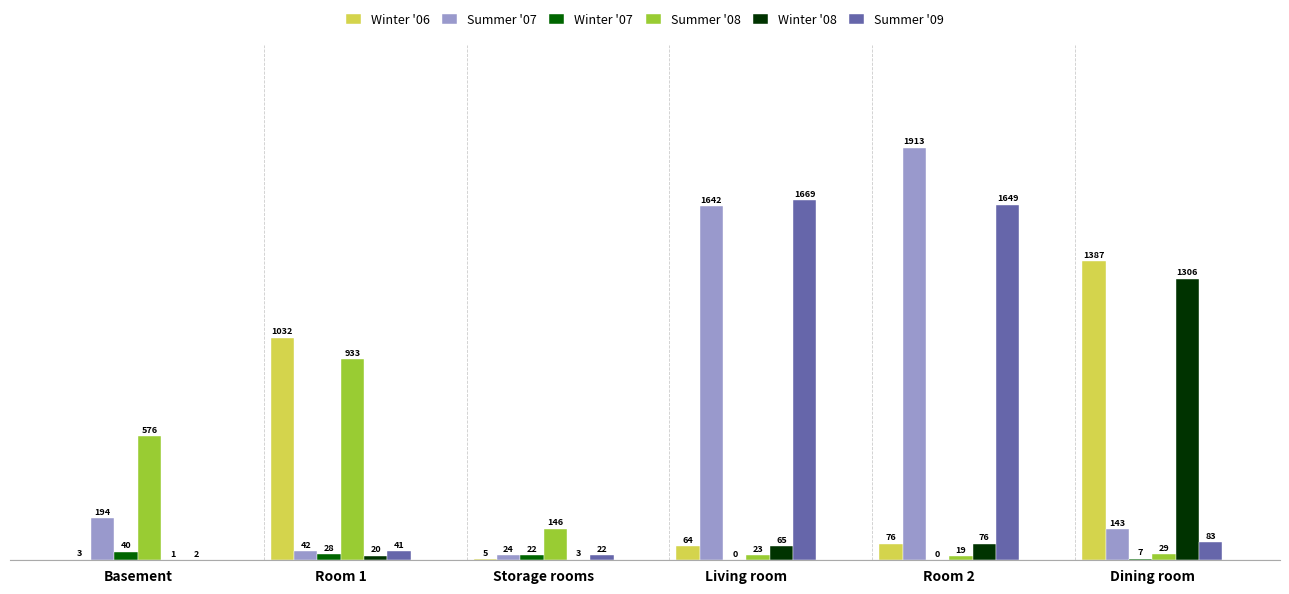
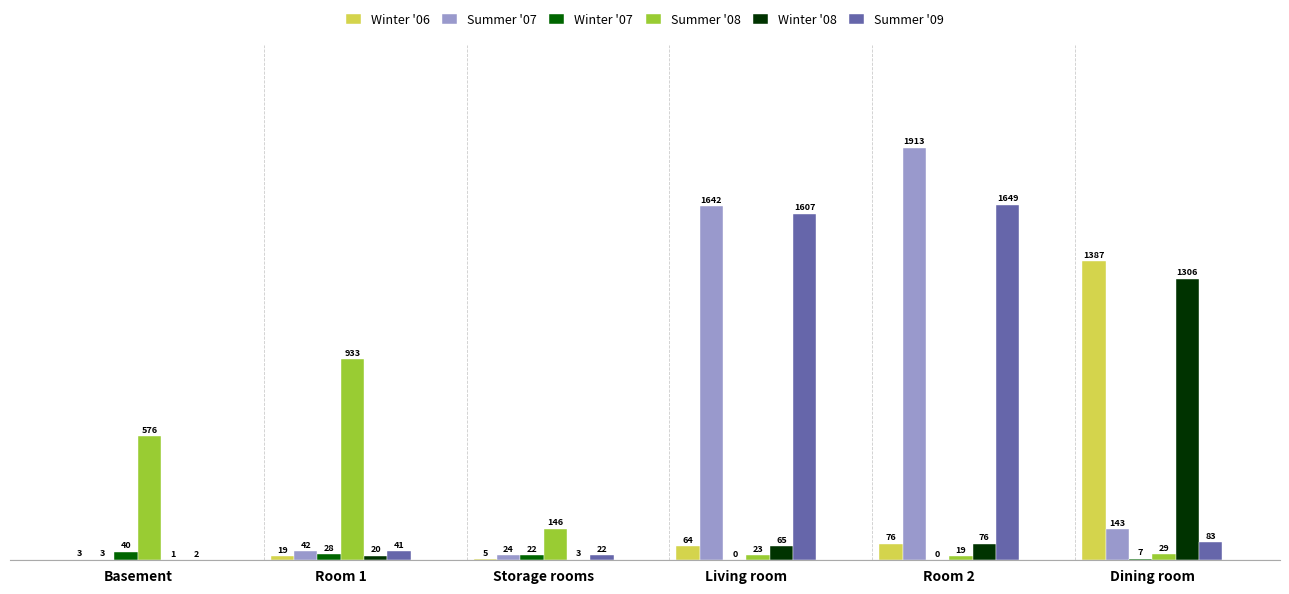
Summer '07, Basement: 194 -> 3
Winter '06, Room 1: 1032 -> 19
Summer '09, Living room: 1669 -> 1607
